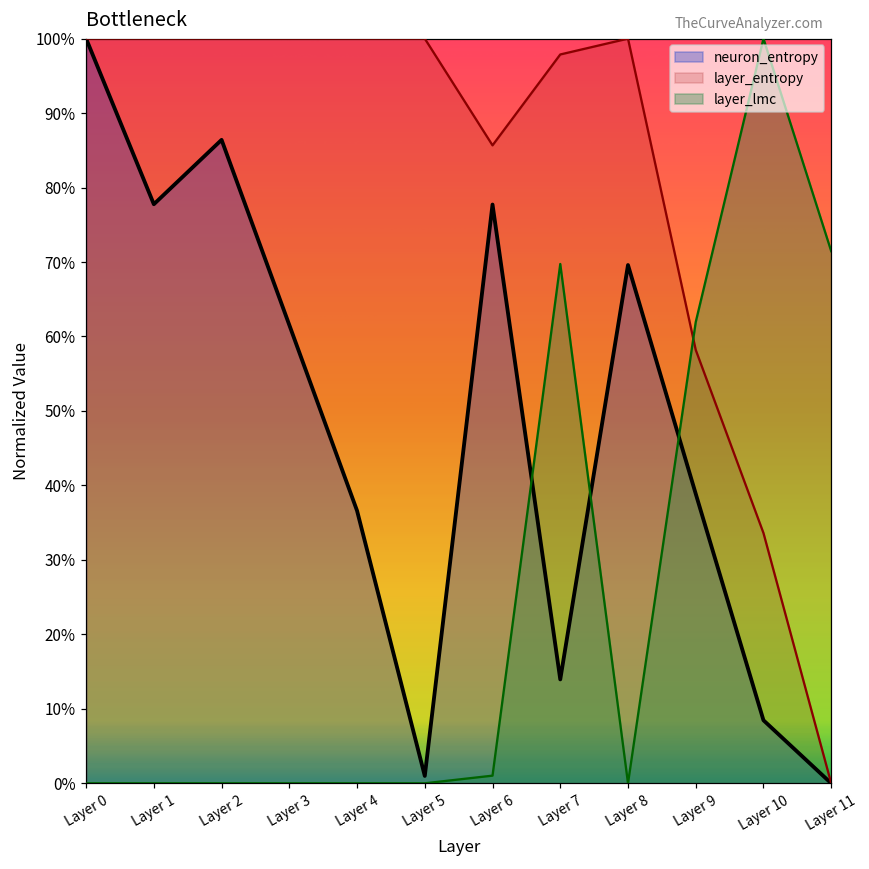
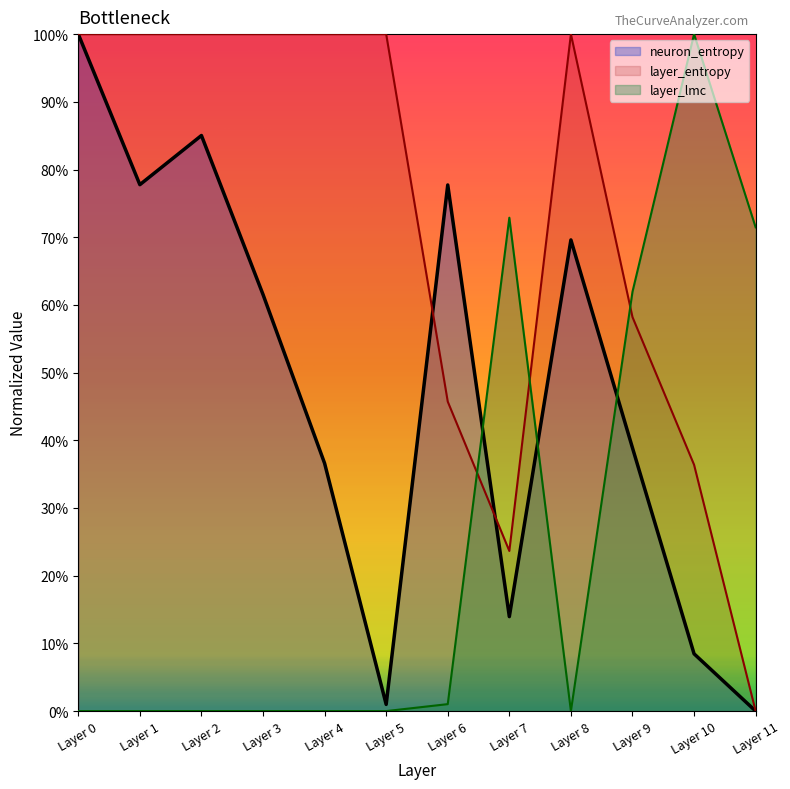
neuron_entropy, Layer 2: 86% -> 85%
layer_entropy, Layer 6: 86% -> 46%
layer_entropy, Layer 7: 98% -> 24%
layer_lmc, Layer 7: 70% -> 73%
layer_entropy, Layer 10: 34% -> 36%
